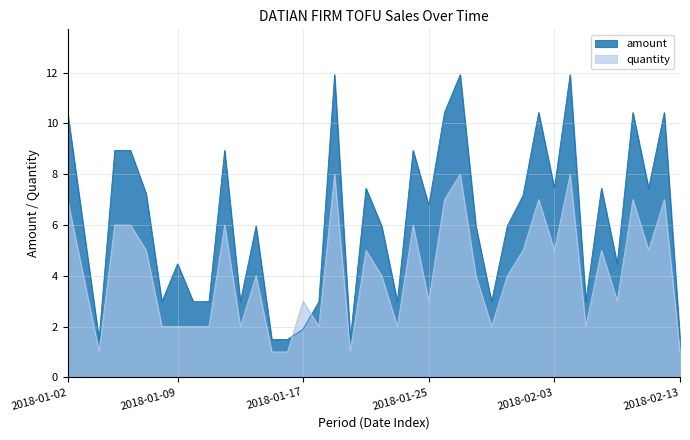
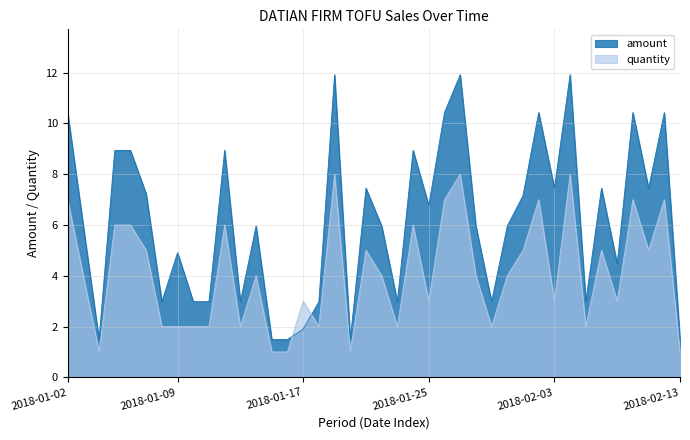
amount, 2018-01-09: 4.5 -> 4.9
quantity, 2018-02-03: 5 -> 3
